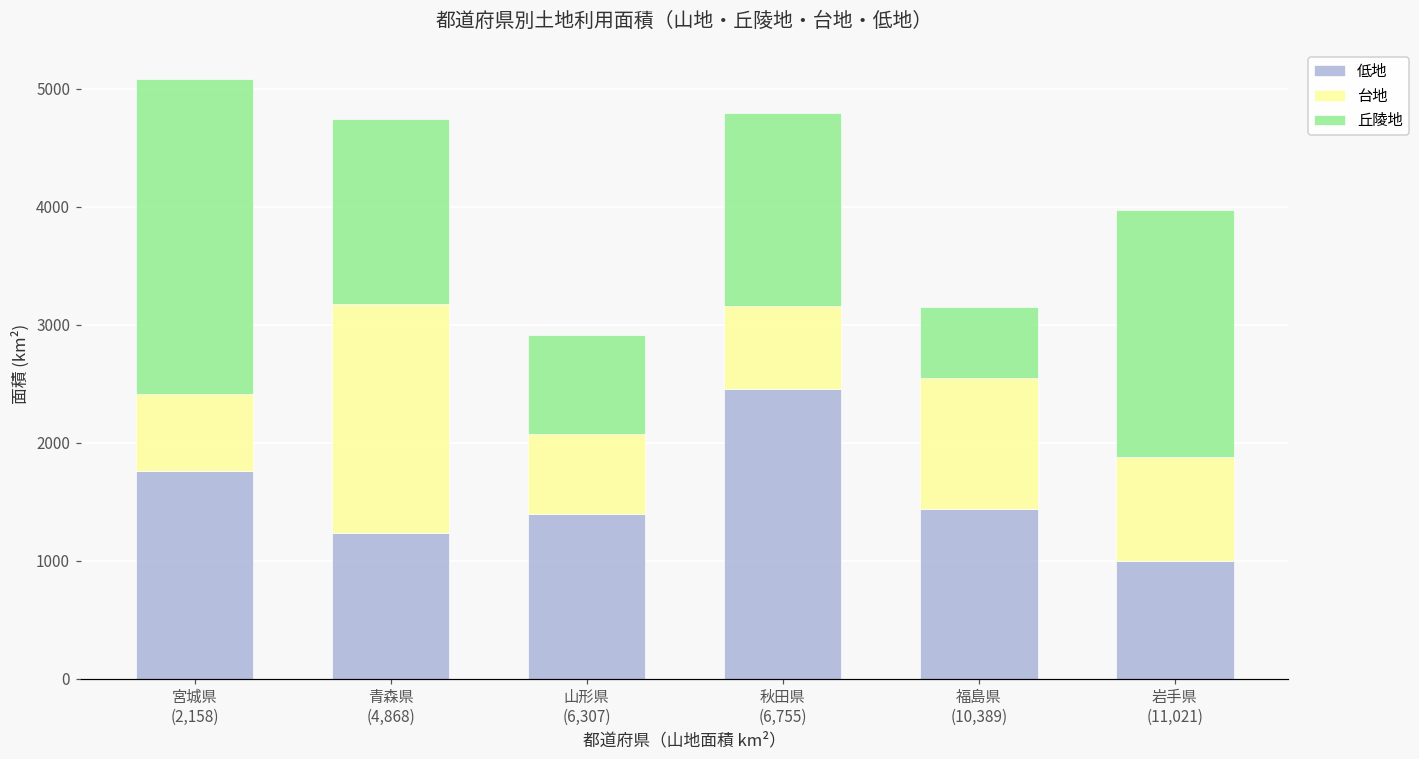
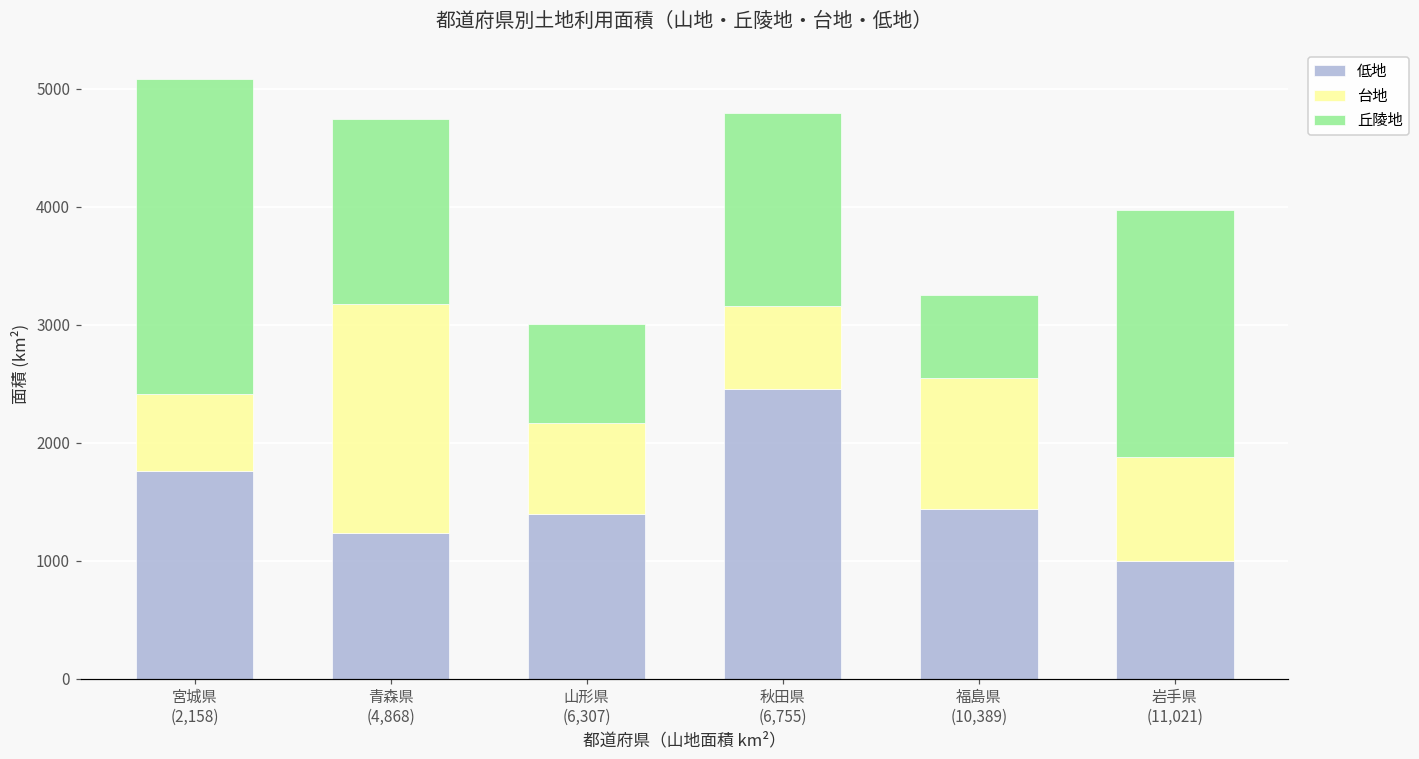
台地, 山形県 (6,307): 680 -> 780
丘陵地, 福島県 (10,389): 600 -> 700
